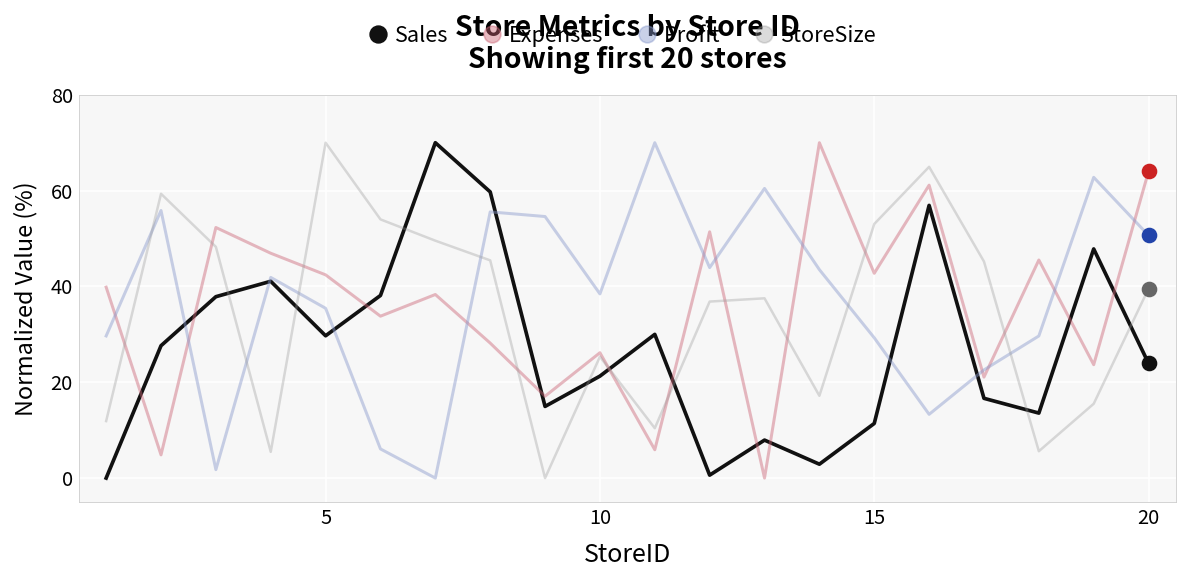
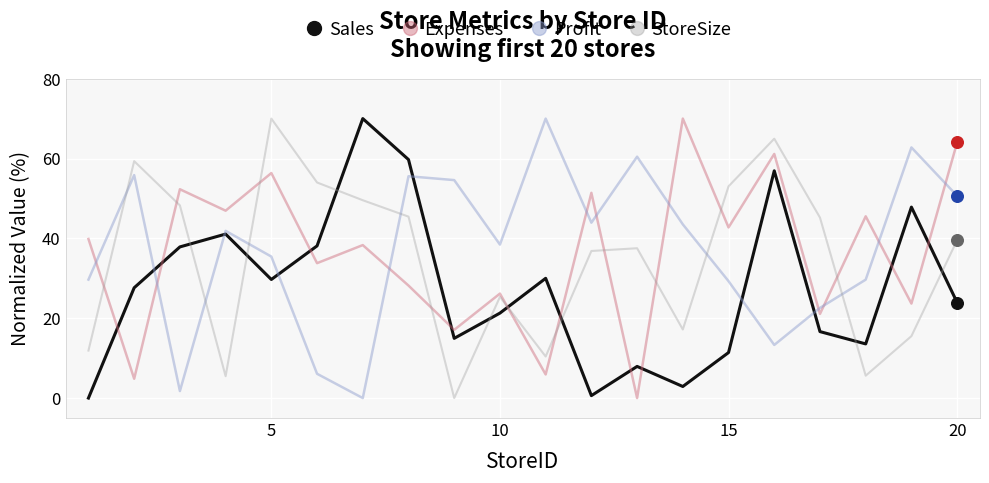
Expenses, 5: 42 -> 56
